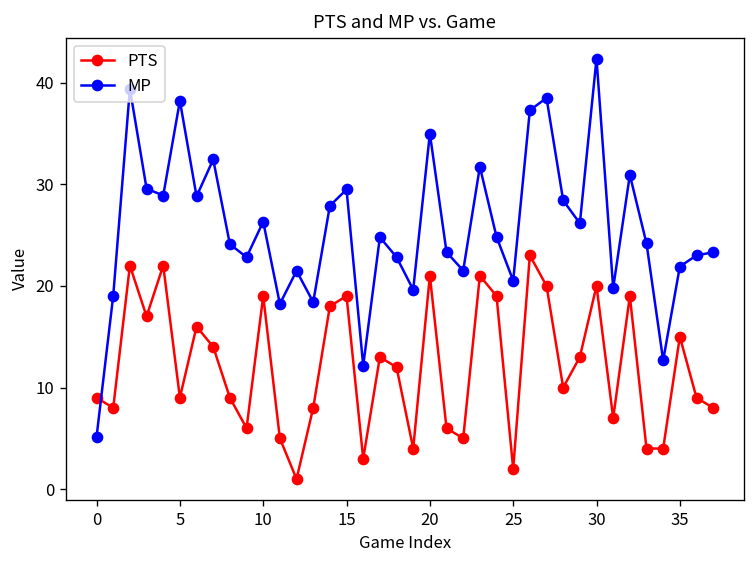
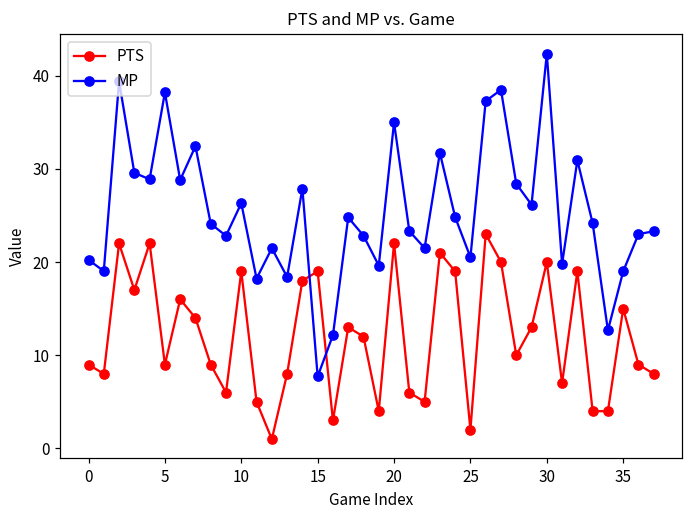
MP, 0: 5 -> 20
MP, 15: 29 -> 8
PTS, 20: 21 -> 22
MP, 35: 22 -> 19
